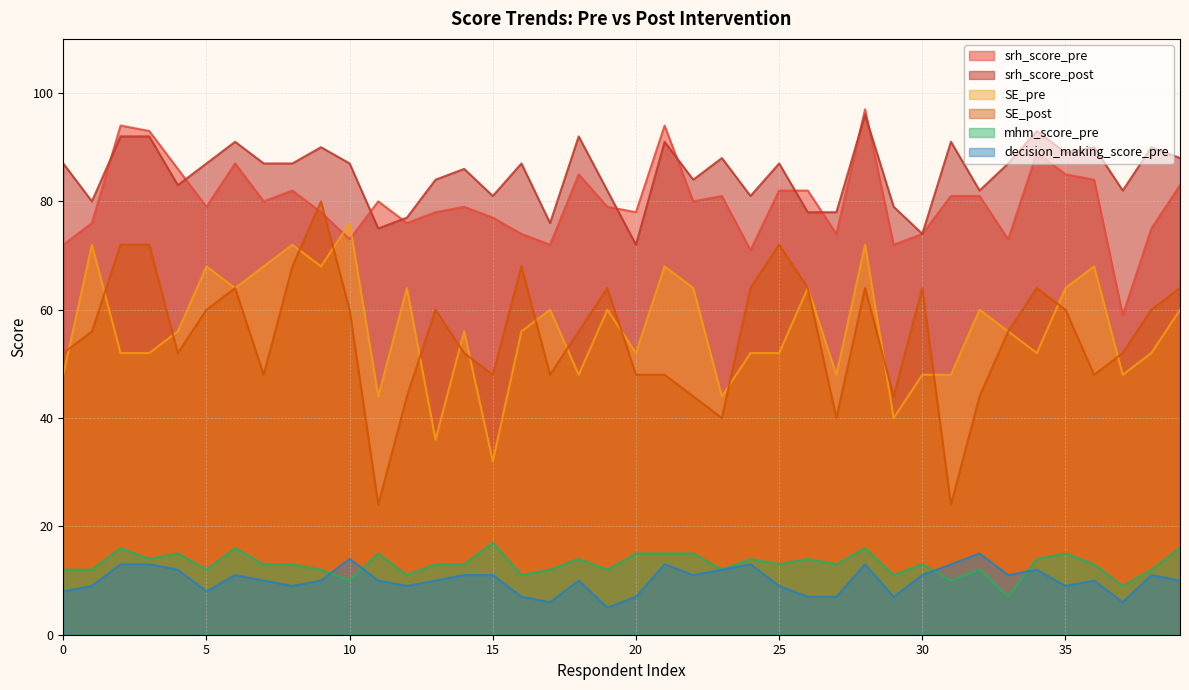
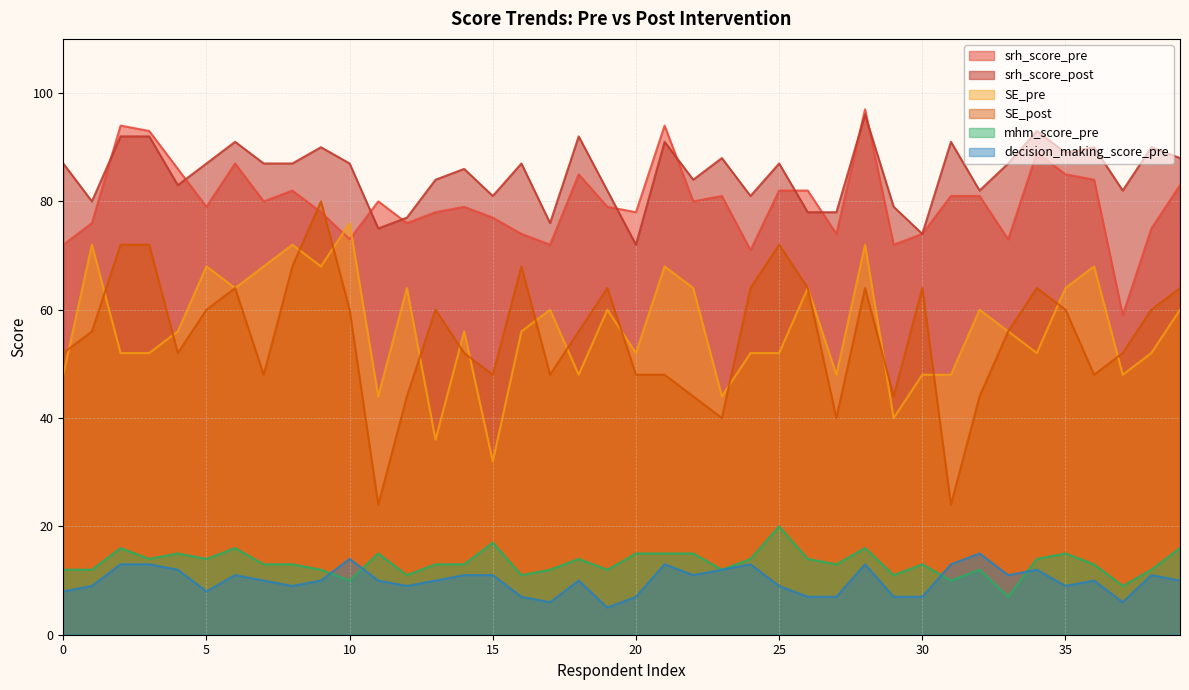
mhm_score_pre, 5: 12 -> 14
mhm_score_pre, 25: 13 -> 20
decision_making_score_pre, 30: 11 -> 7
